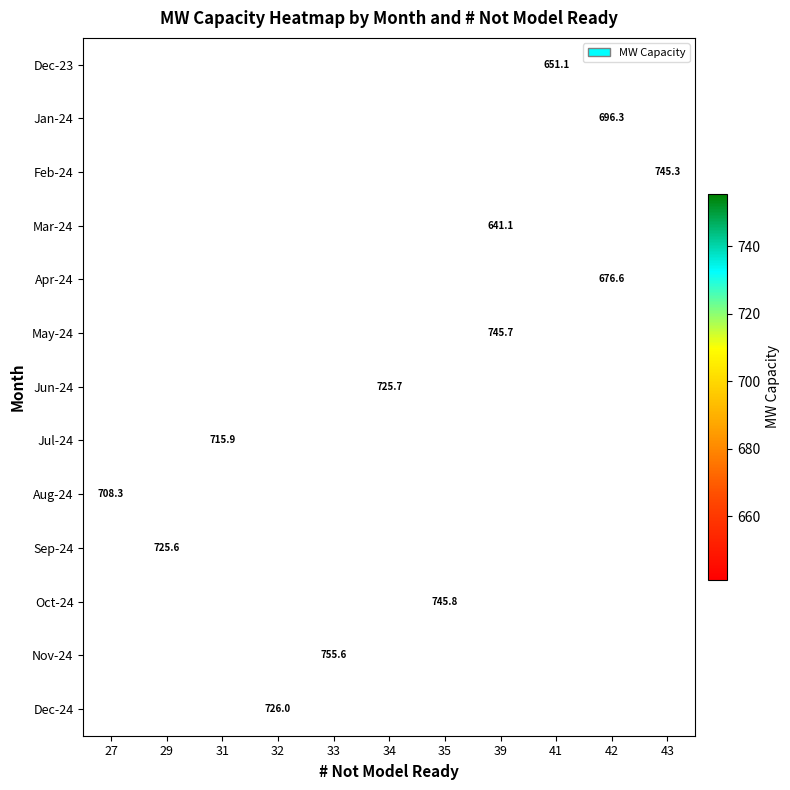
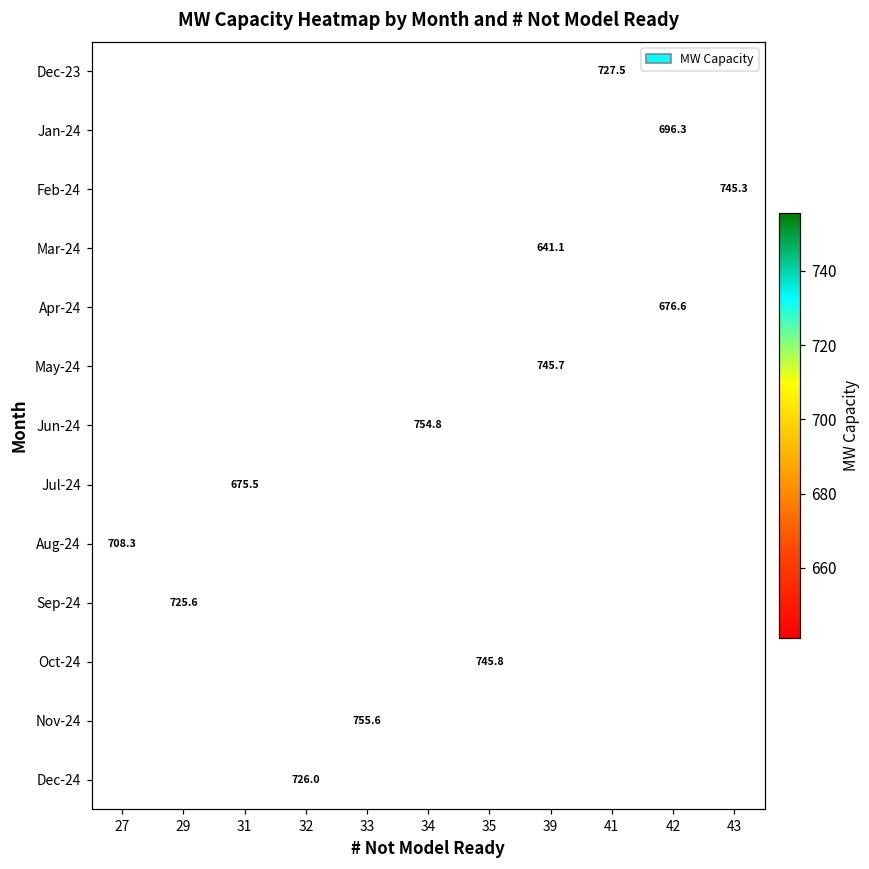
Dec-23, 41: 651.1 -> 727.5
Jun-24, 34: 725.7 -> 754.8
Jul-24, 31: 715.9 -> 675.5
